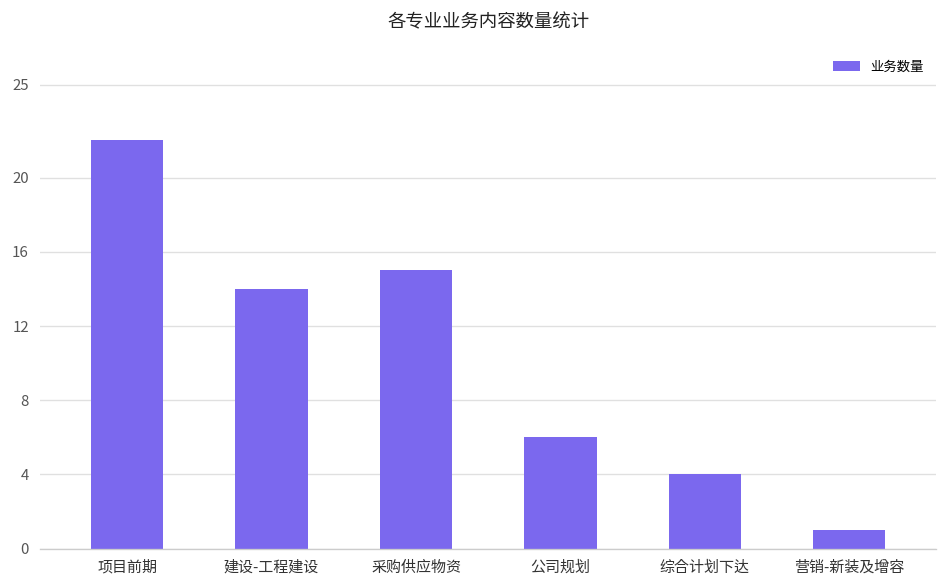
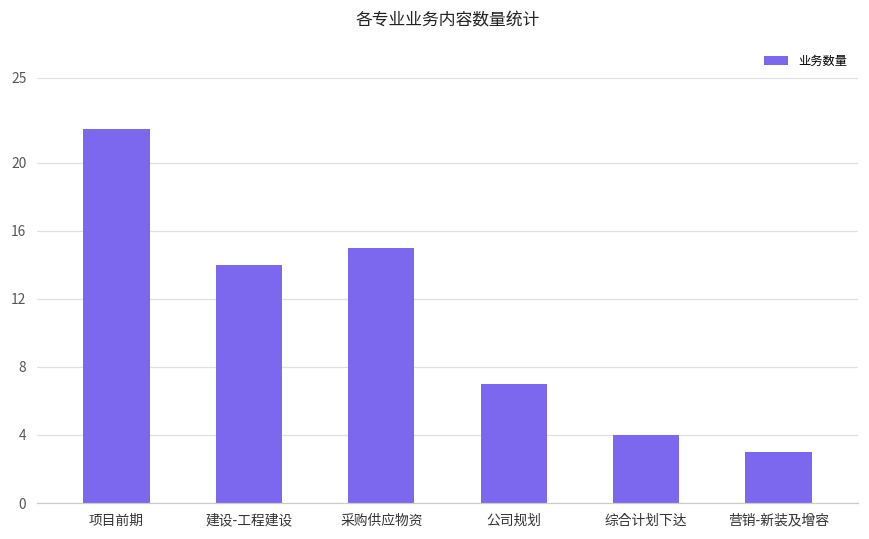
公司规划: 6 -> 7
营销-新装及增容: 1 -> 3
